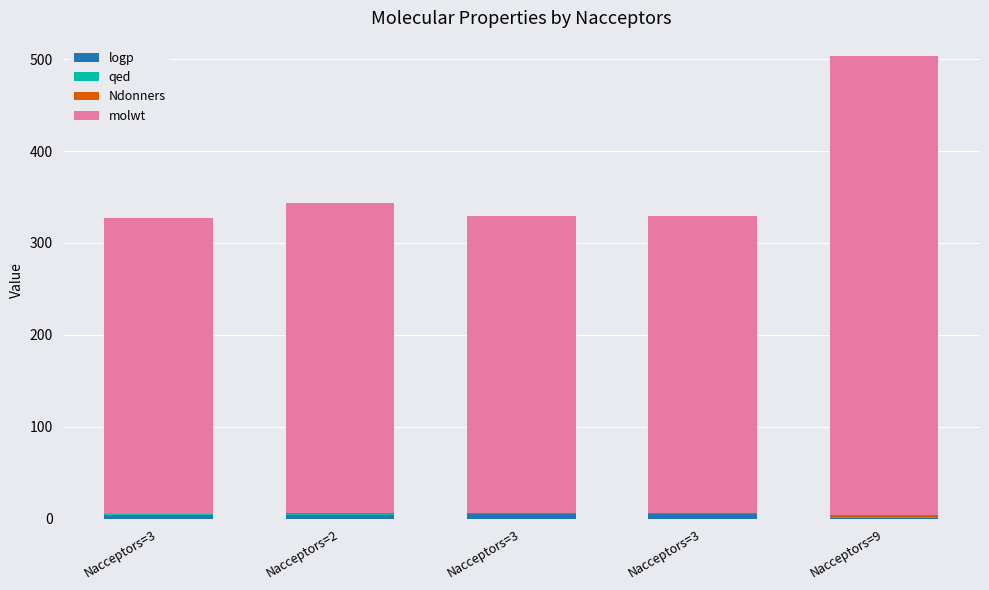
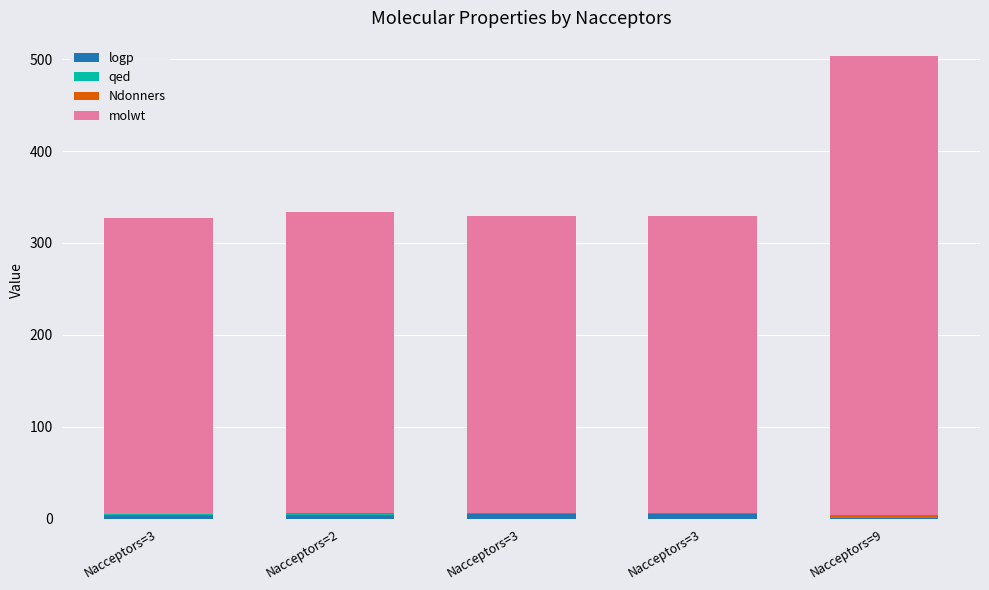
molwt, Nacceptors=2: 340 -> 330
